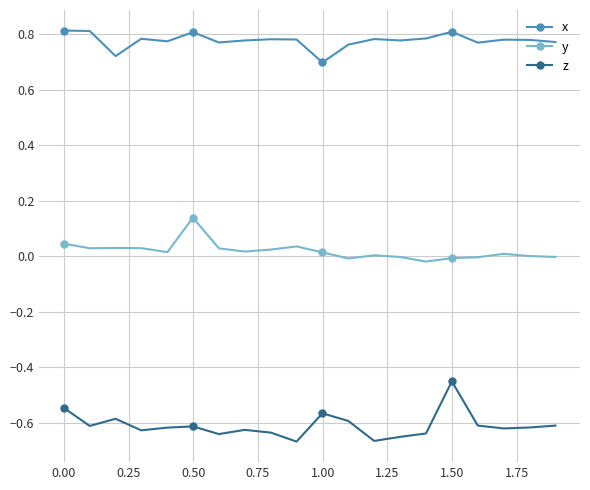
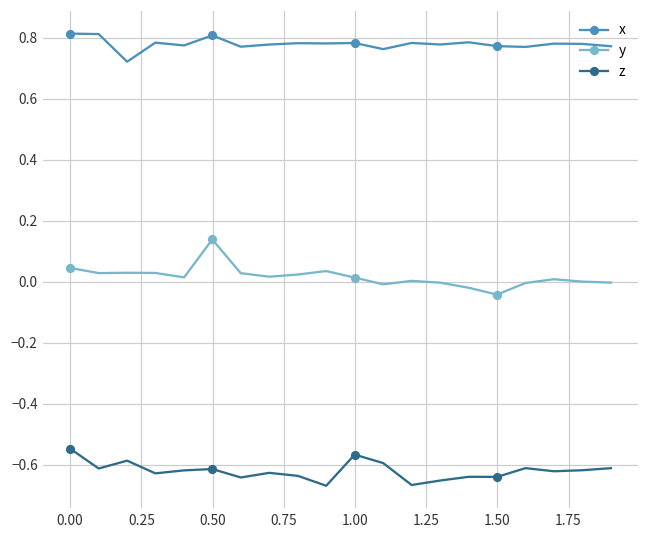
x, 1.00: 0.70 -> 0.78
x, 1.50: 0.81 -> 0.77
y, 1.50: -0.01 -> -0.04
z, 1.50: -0.45 -> -0.64
